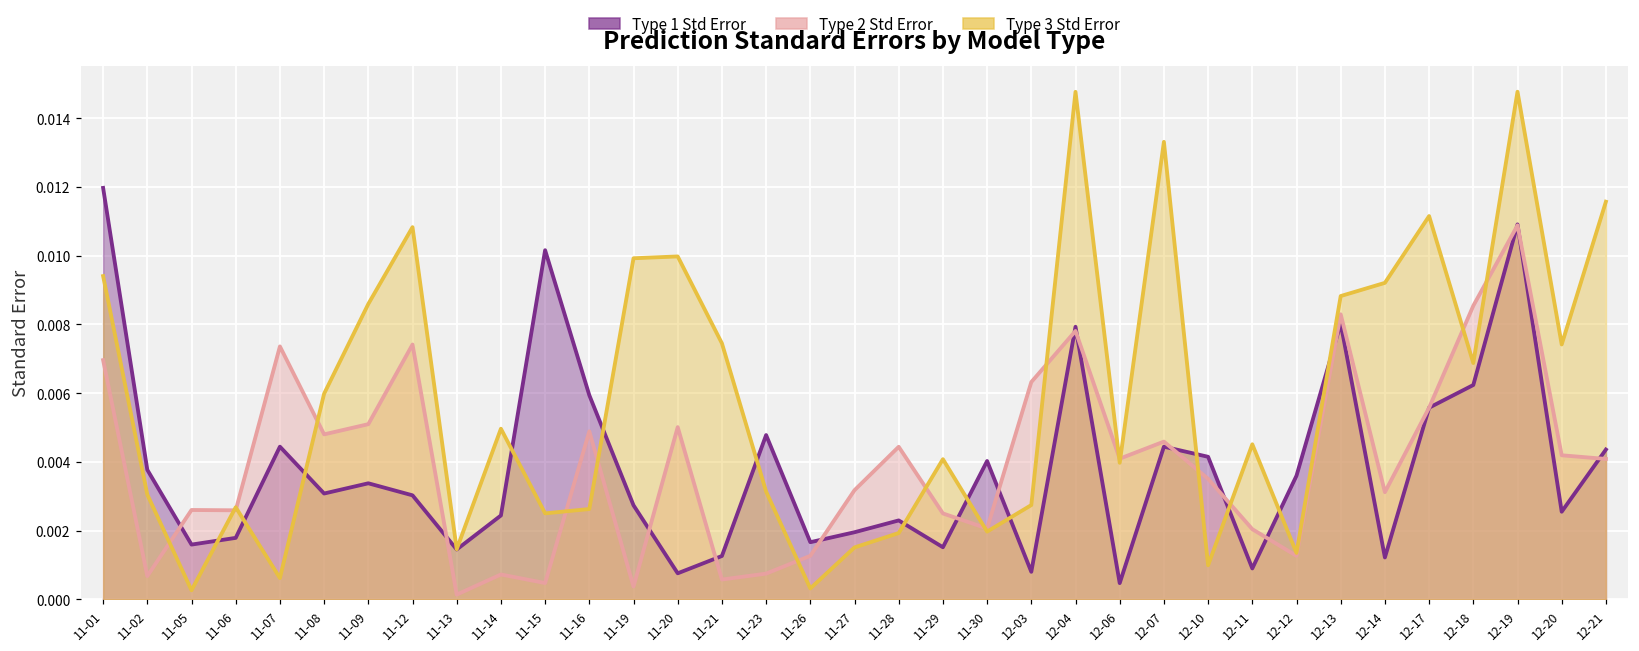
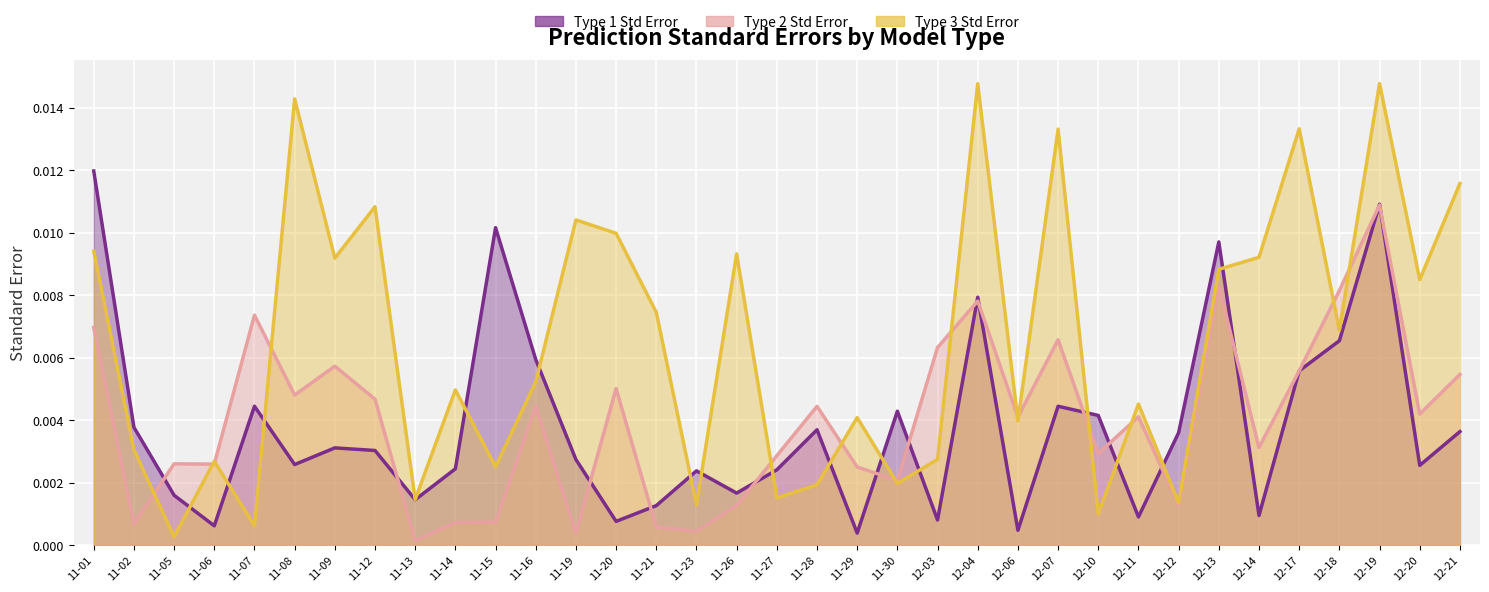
Type 1 Std Error, 11-06: 0.0018 -> 0.0006
Type 1 Std Error, 11-08: 0.0031 -> 0.0026
Type 3 Std Error, 11-08: 0.0060 -> 0.0143
Type 1 Std Error, 11-09: 0.0034 -> 0.0031
Type 2 Std Error, 11-09: 0.0051 -> 0.0057
Type 3 Std Error, 11-09: 0.0086 -> 0.0092
Type 2 Std Error, 11-12: 0.0074 -> 0.0047
Type 2 Std Error, 11-15: 0.0005 -> 0.0007
Type 2 Std Error, 11-16: 0.0049 -> 0.0044
Type 3 Std Error, 11-16: 0.0026 -> 0.0052
Type 3 Std Error, 11-19: 0.0099 -> 0.0104
Type 1 Std Error, 11-23: 0.0048 -> 0.0024
Type 2 Std Error, 11-23: 0.0007 -> 0.0004
Type 3 Std Error, 11-23: 0.0031 -> 0.0013
Type 3 Std Error, 11-26: 0.0003 -> 0.0093
Type 1 Std Error, 11-27: 0.0020 -> 0.0024
Type 2 Std Error, 11-27: 0.0032 -> 0.0029
Type 1 Std Error, 11-28: 0.0023 -> 0.0037
Type 1 Std Error, 11-29: 0.0015 -> 0.0004
Type 1 Std Error, 11-30: 0.0040 -> 0.0043
Type 2 Std Error, 12-07: 0.0046 -> 0.0066
Type 2 Std Error, 12-10: 0.0035 -> 0.0029
Type 2 Std Error, 12-11: 0.0020 -> 0.0041
Type 1 Std Error, 12-13: 0.0080 -> 0.0097
Type 1 Std Error, 12-14: 0.0012 -> 0.0009
Type 3 Std Error, 12-17: 0.0112 -> 0.0133
Type 1 Std Error, 12-18: 0.0062 -> 0.0065
Type 2 Std Error, 12-18: 0.0085 -> 0.0081
Type 3 Std Error, 12-20: 0.0074 -> 0.0085
Type 1 Std Error, 12-21: 0.0044 -> 0.0036
Type 2 Std Error, 12-21: 0.0041 -> 0.0055
